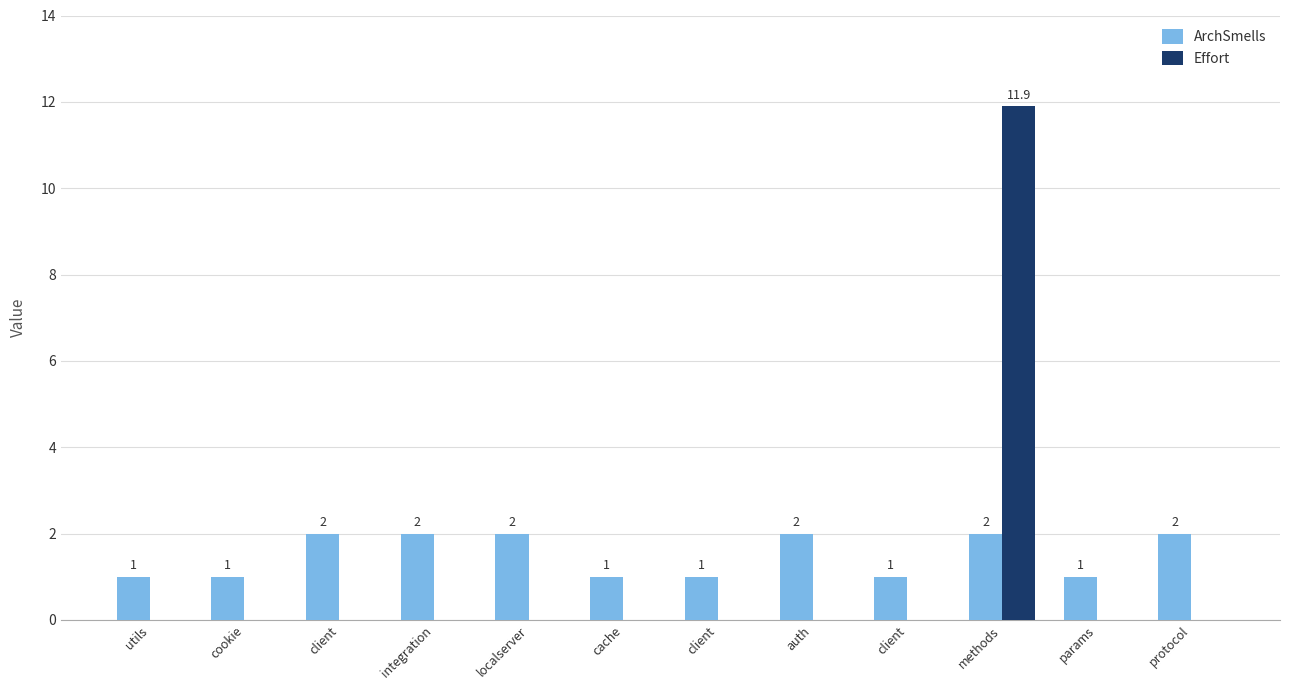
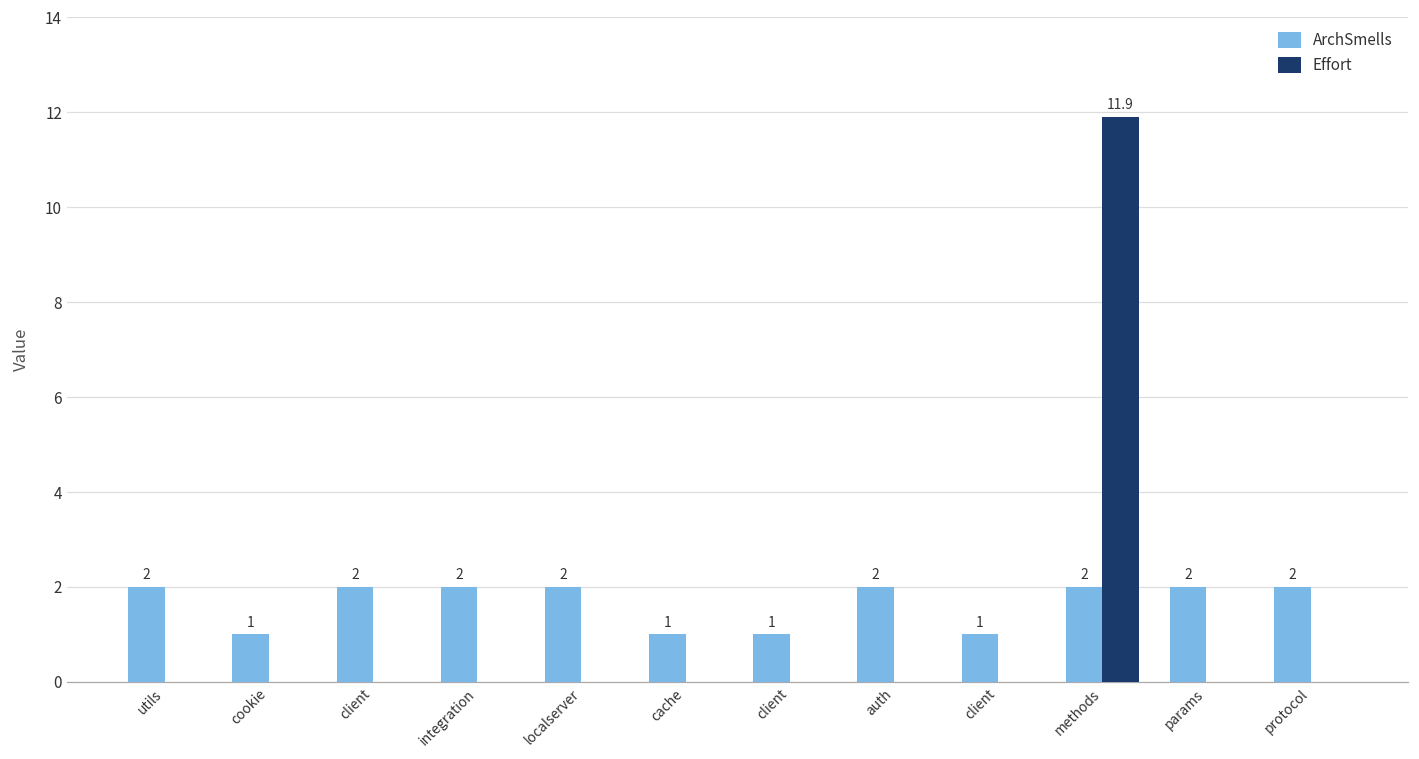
ArchSmells, utils: 1 -> 2
ArchSmells, params: 1 -> 2
